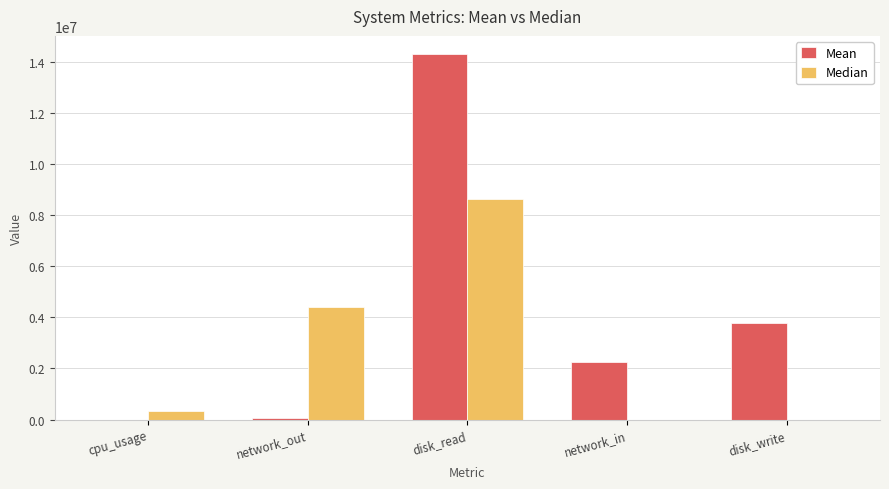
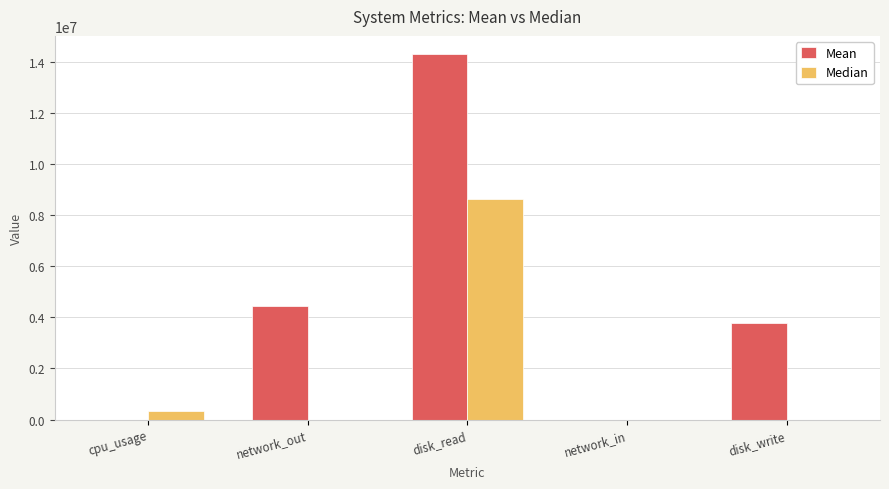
Mean, network_out: 100000 -> 4400000
Median, network_out: 4400000 -> 0
Mean, network_in: 2300000 -> 0
